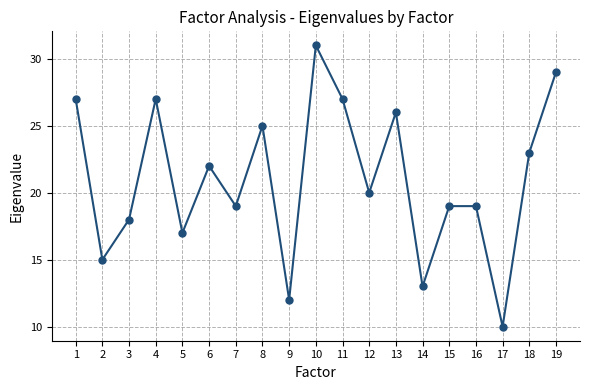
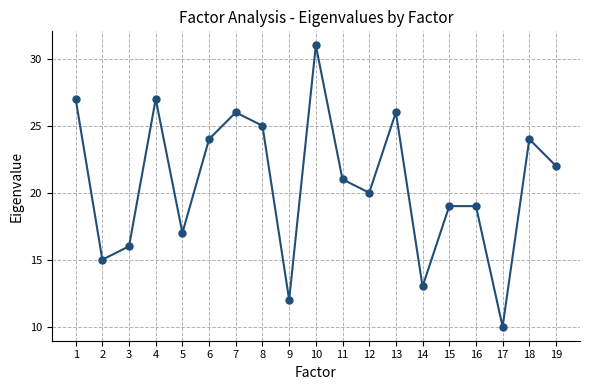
3: 18 -> 16
6: 22 -> 24
7: 19 -> 26
11: 27 -> 21
18: 23 -> 24
19: 29 -> 22
